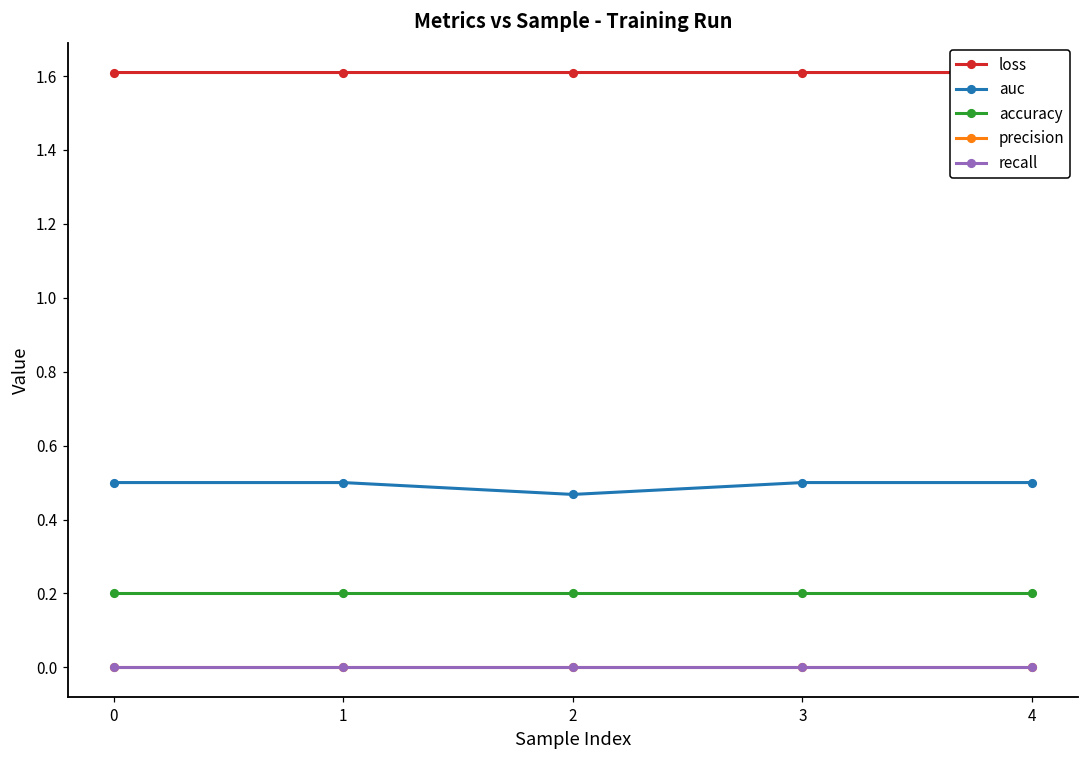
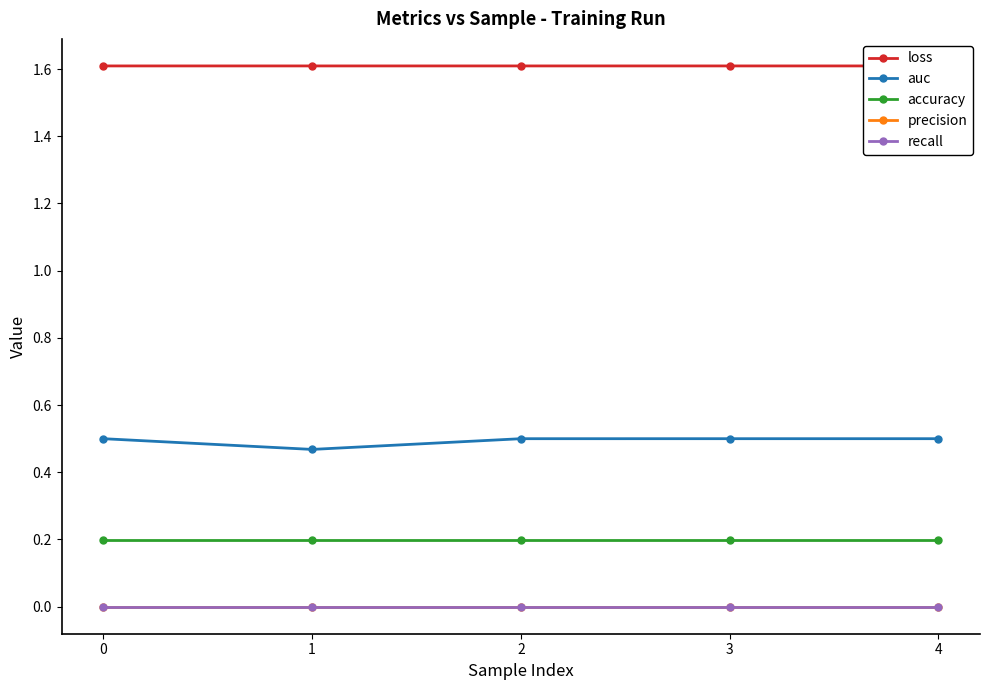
auc, 1: 0.50 -> 0.47
auc, 2: 0.47 -> 0.50
